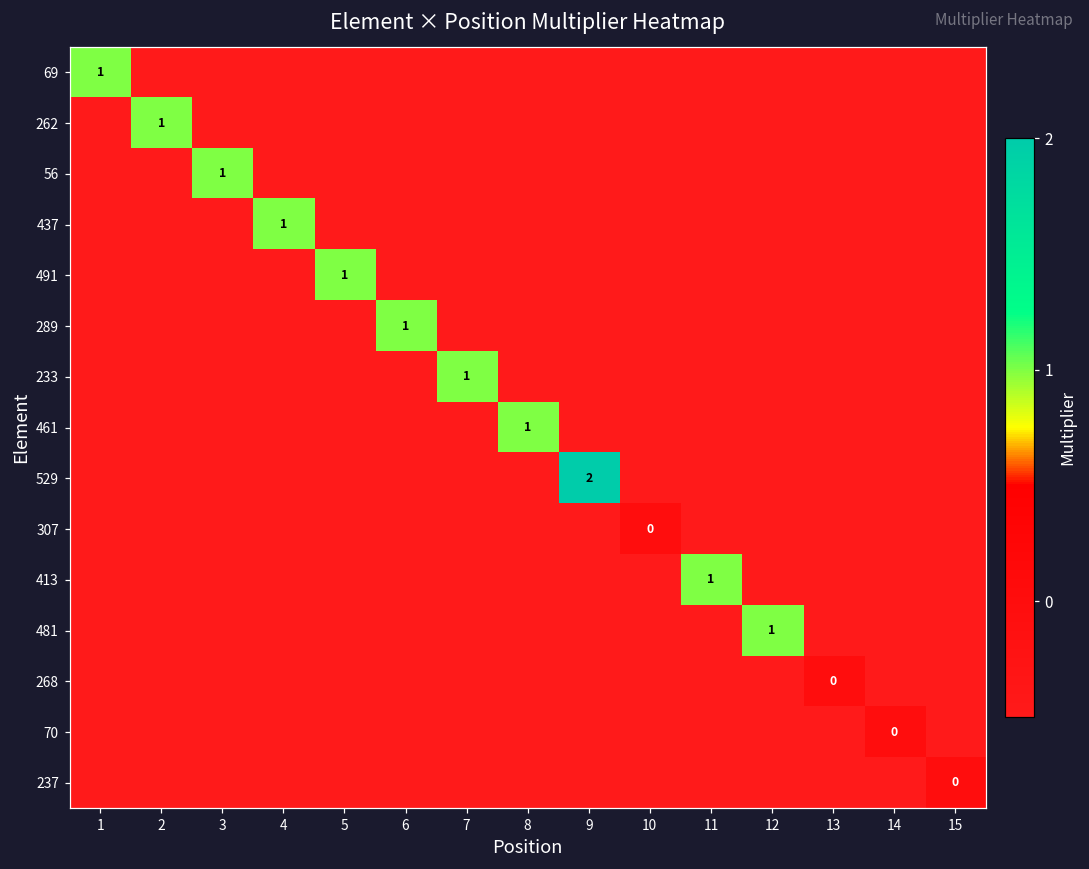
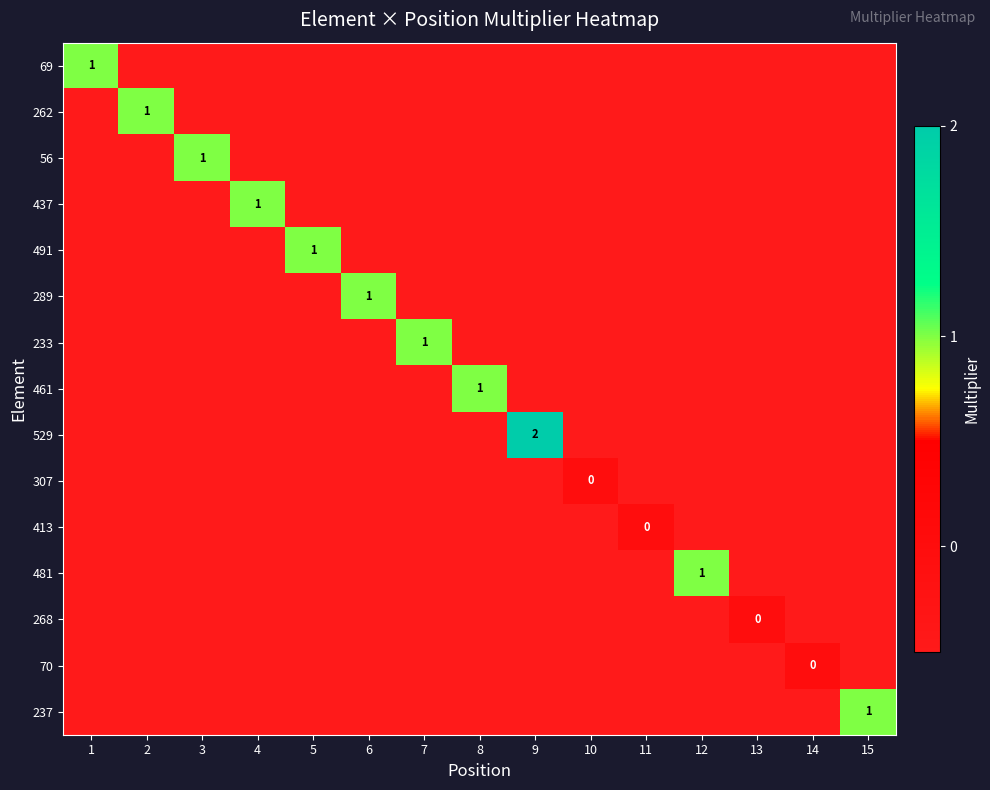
413, 11: 1 -> 0
237, 15: 0 -> 1
